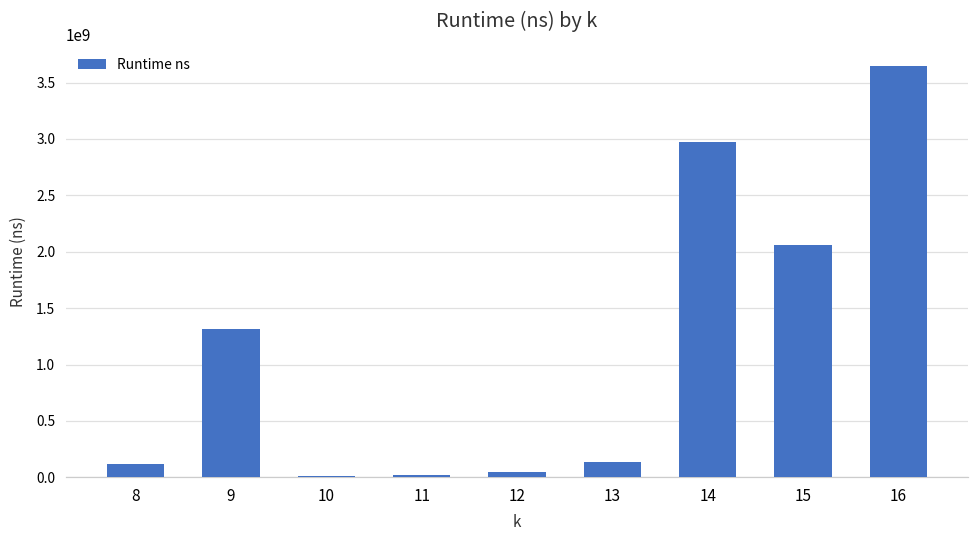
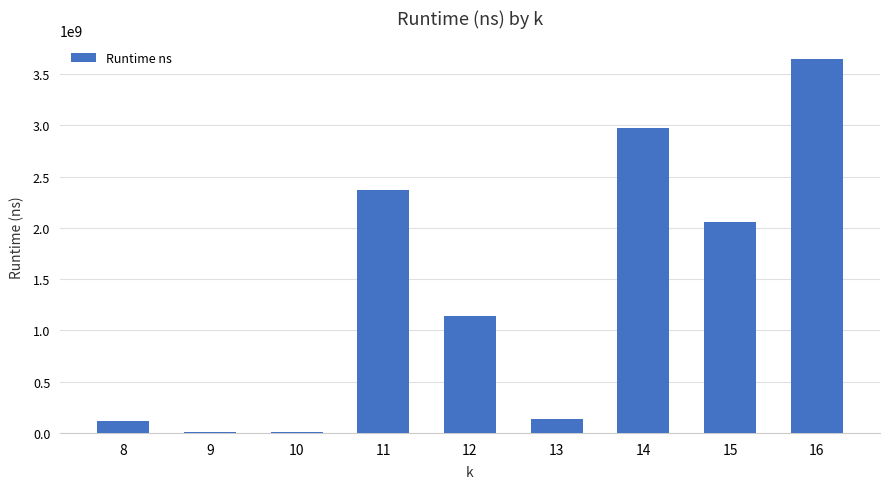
9: 1310000000 -> 10000000
11: 20000000 -> 2360000000
12: 50000000 -> 1140000000
